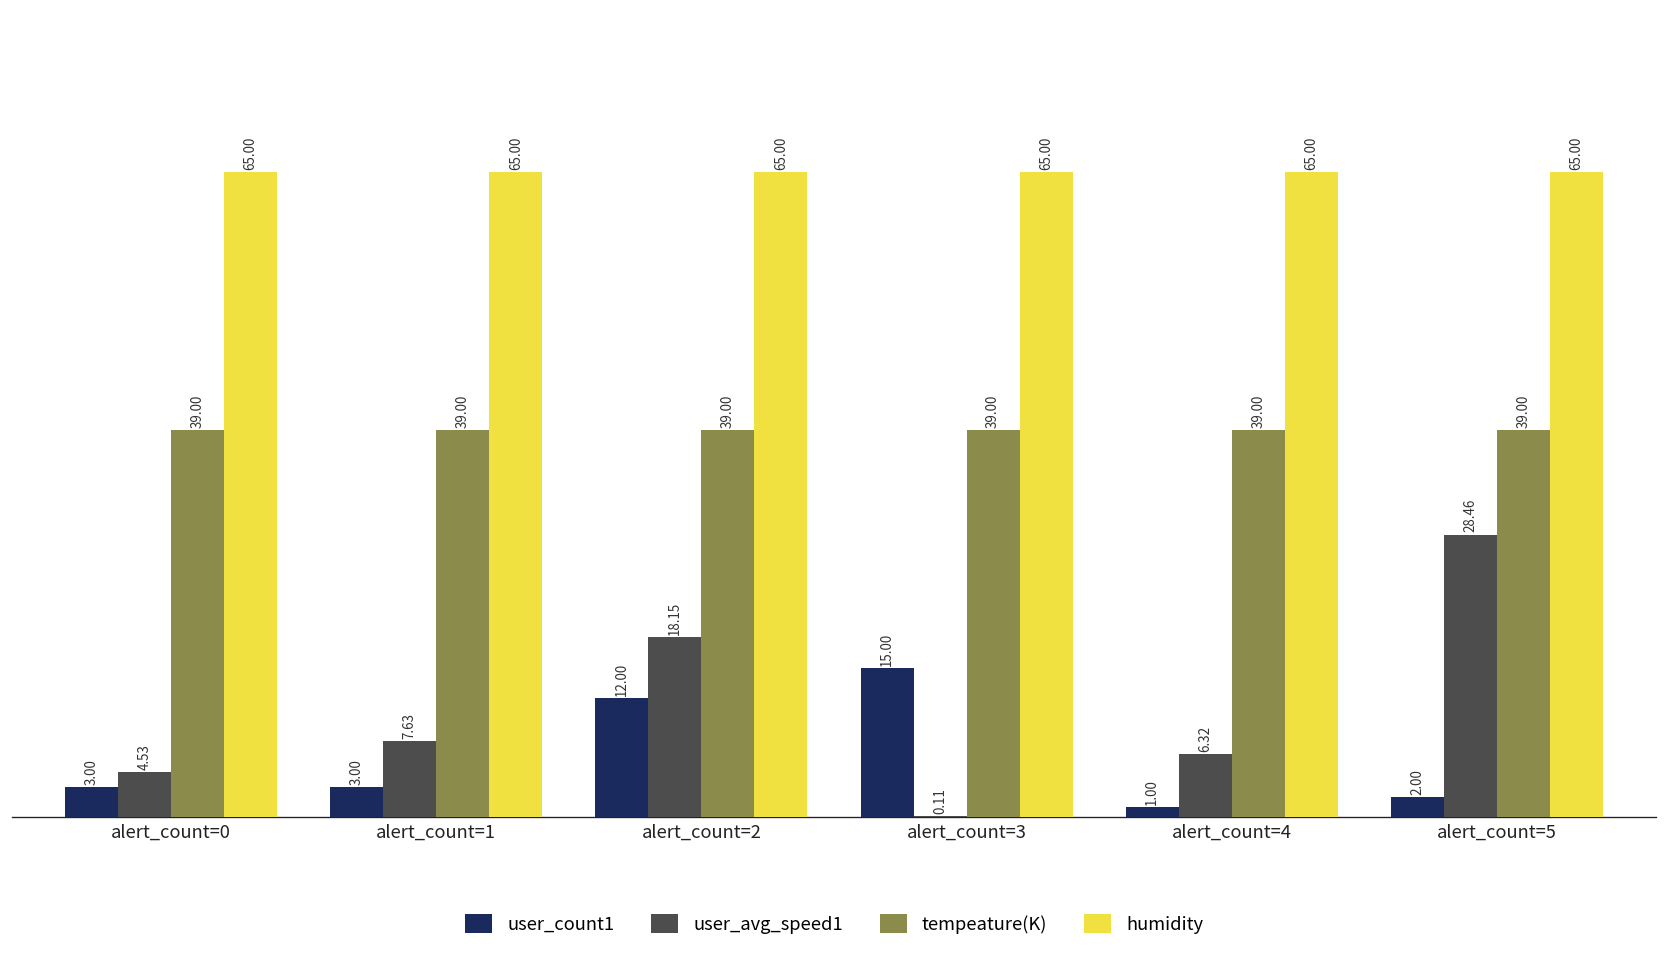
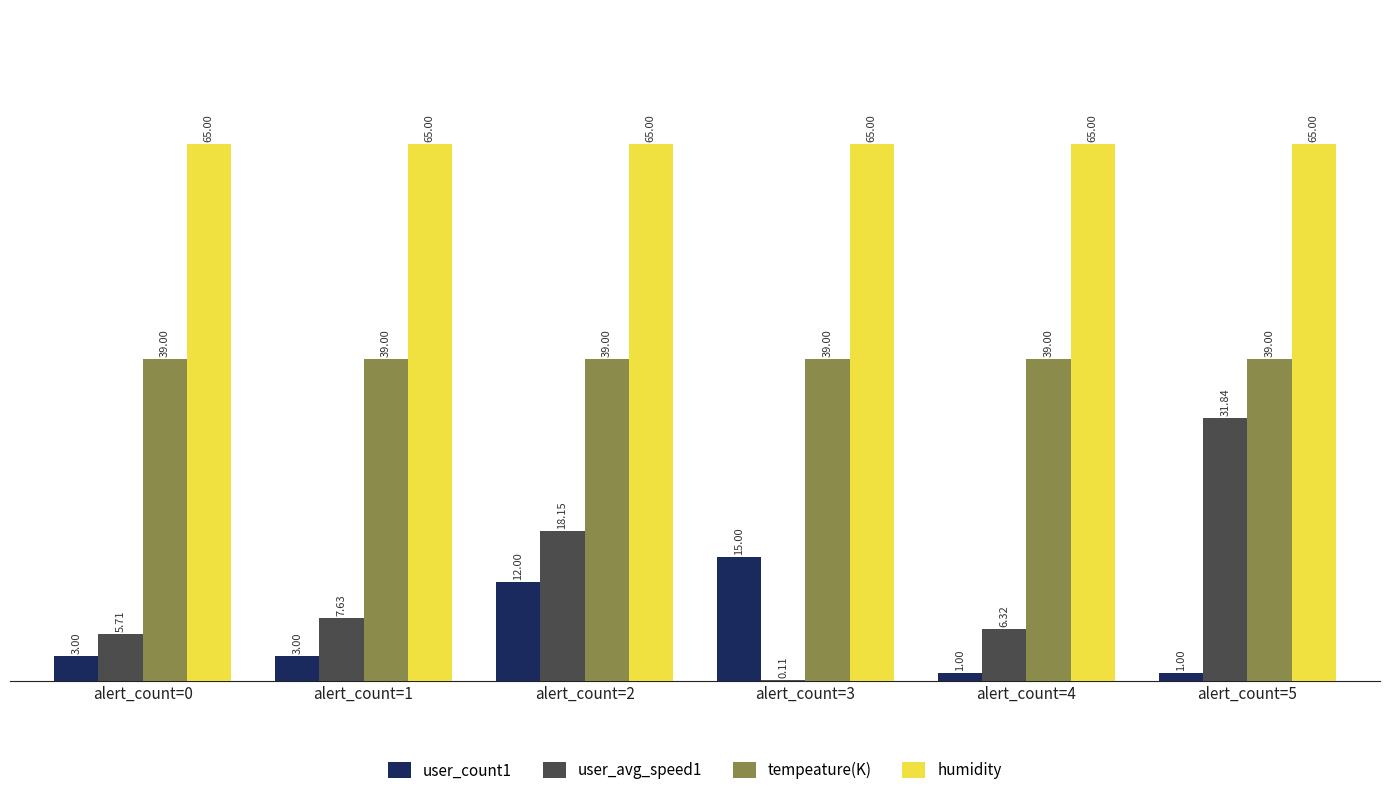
user_avg_speed1, alert_count=0: 4.53 -> 5.71
user_count1, alert_count=5: 2.00 -> 1.00
user_avg_speed1, alert_count=5: 28.46 -> 31.84
